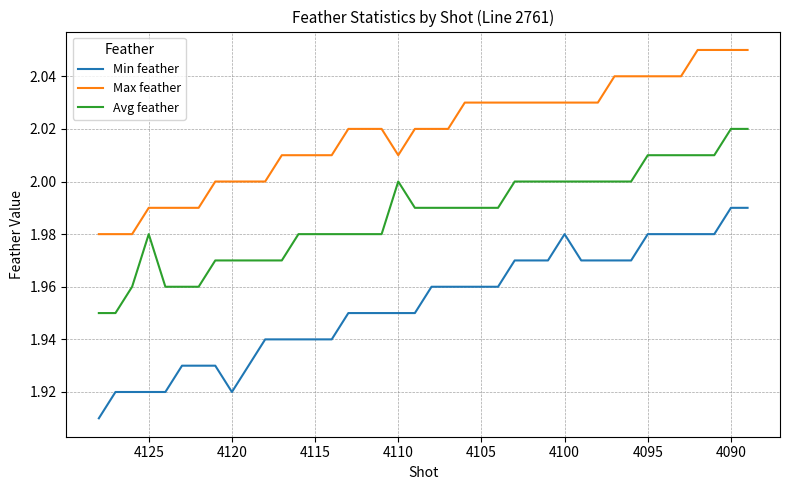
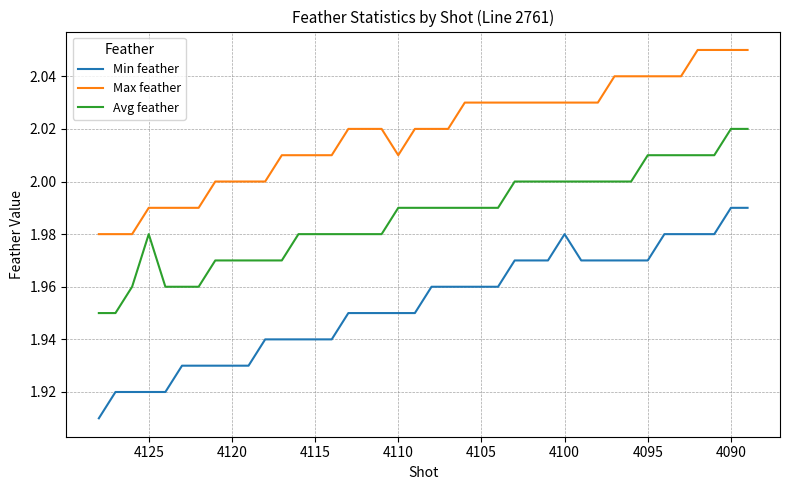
Min feather, 4120: 1.92 -> 1.93
Avg feather, 4110: 2.00 -> 1.99
Min feather, 4095: 1.98 -> 1.97
